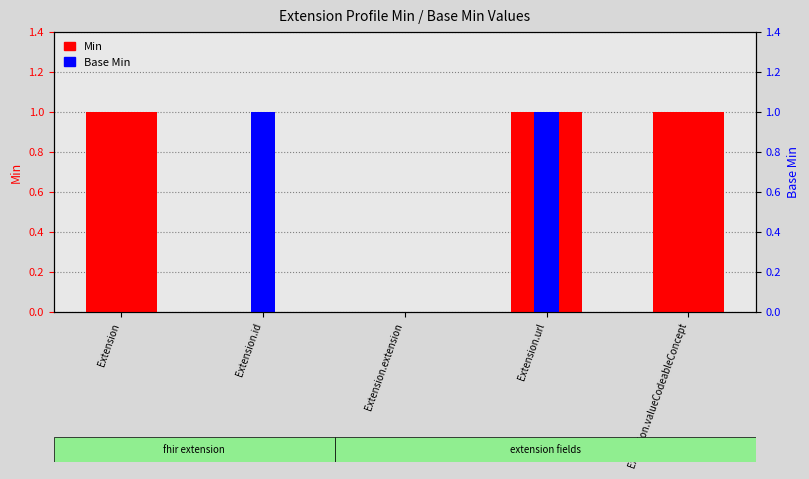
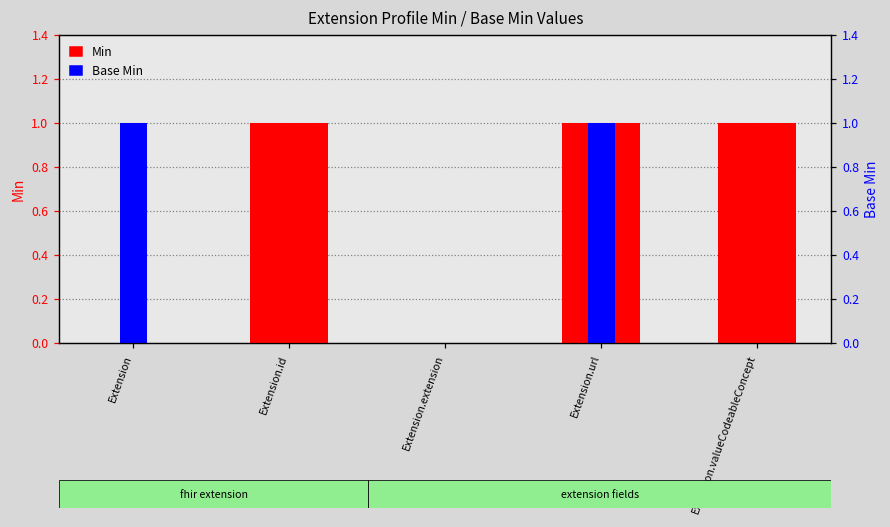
Min, Extension: 1 -> 0
Base Min, Extension: 0 -> 1
Min, Extension.id: 0 -> 1
Base Min, Extension.id: 1 -> 0
